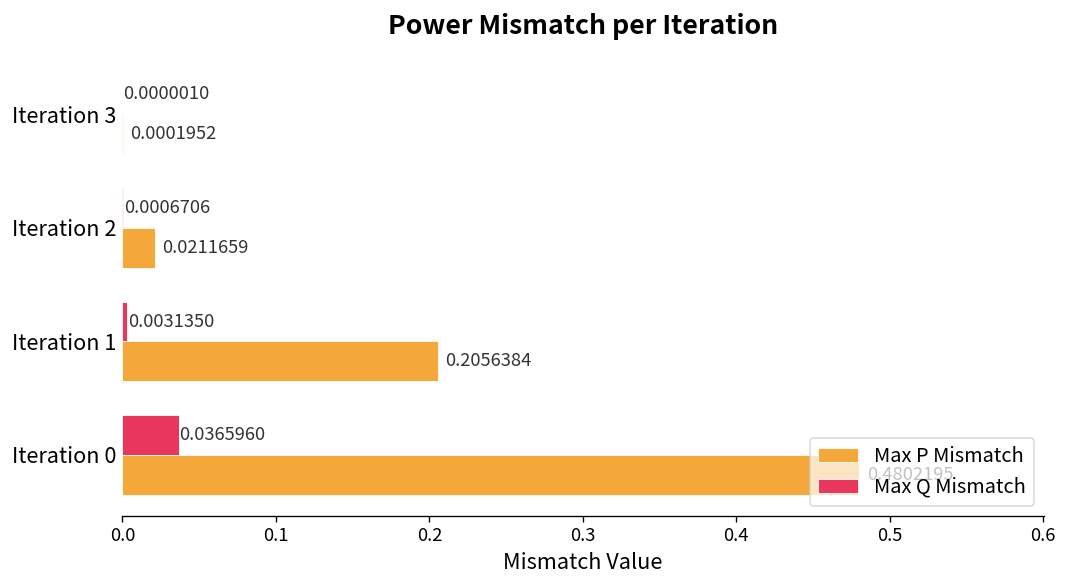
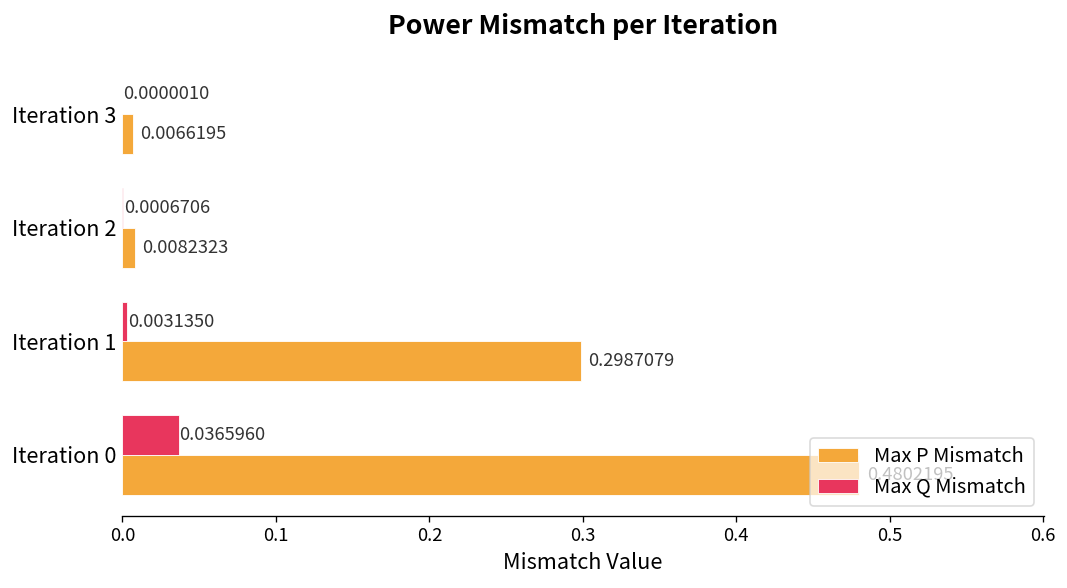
Max P Mismatch, Iteration 3: 0.0001952 -> 0.0066195
Max P Mismatch, Iteration 2: 0.0211659 -> 0.0082323
Max P Mismatch, Iteration 1: 0.2056384 -> 0.2987079
